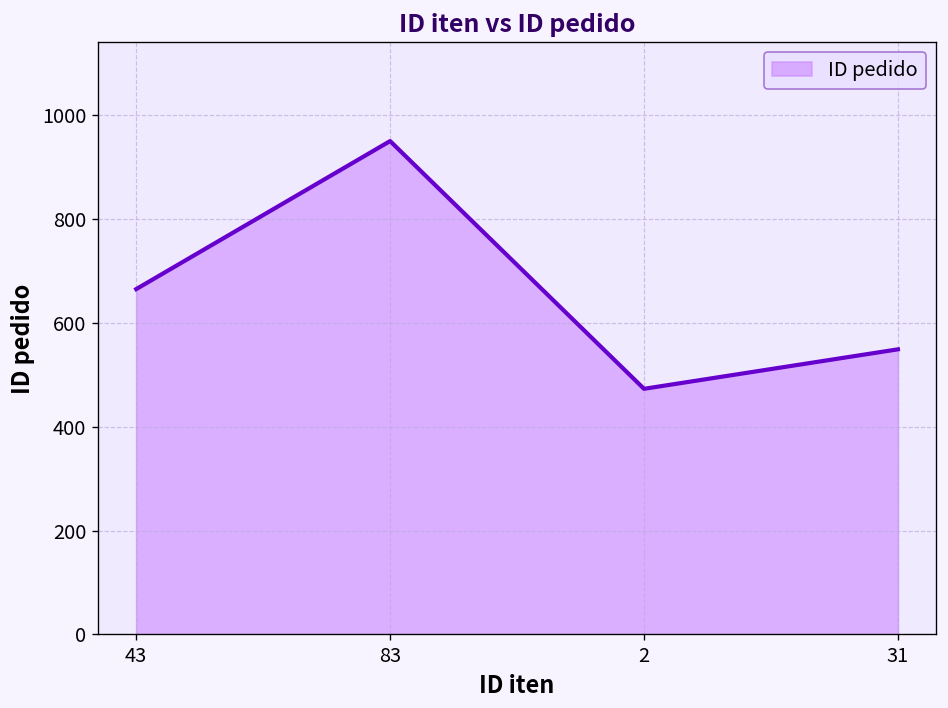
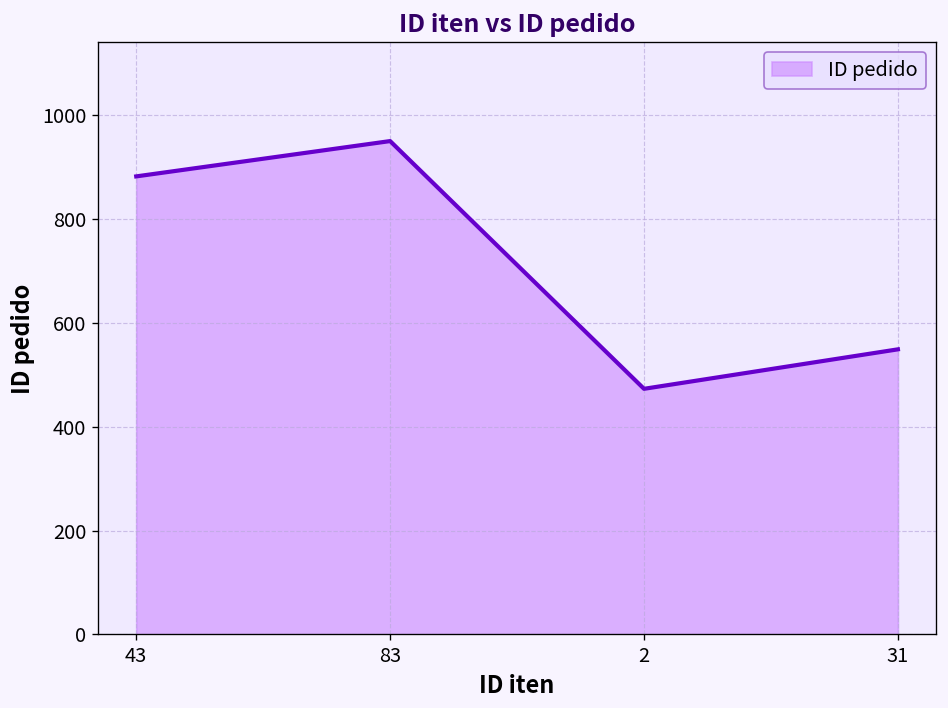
43: 670 -> 880
